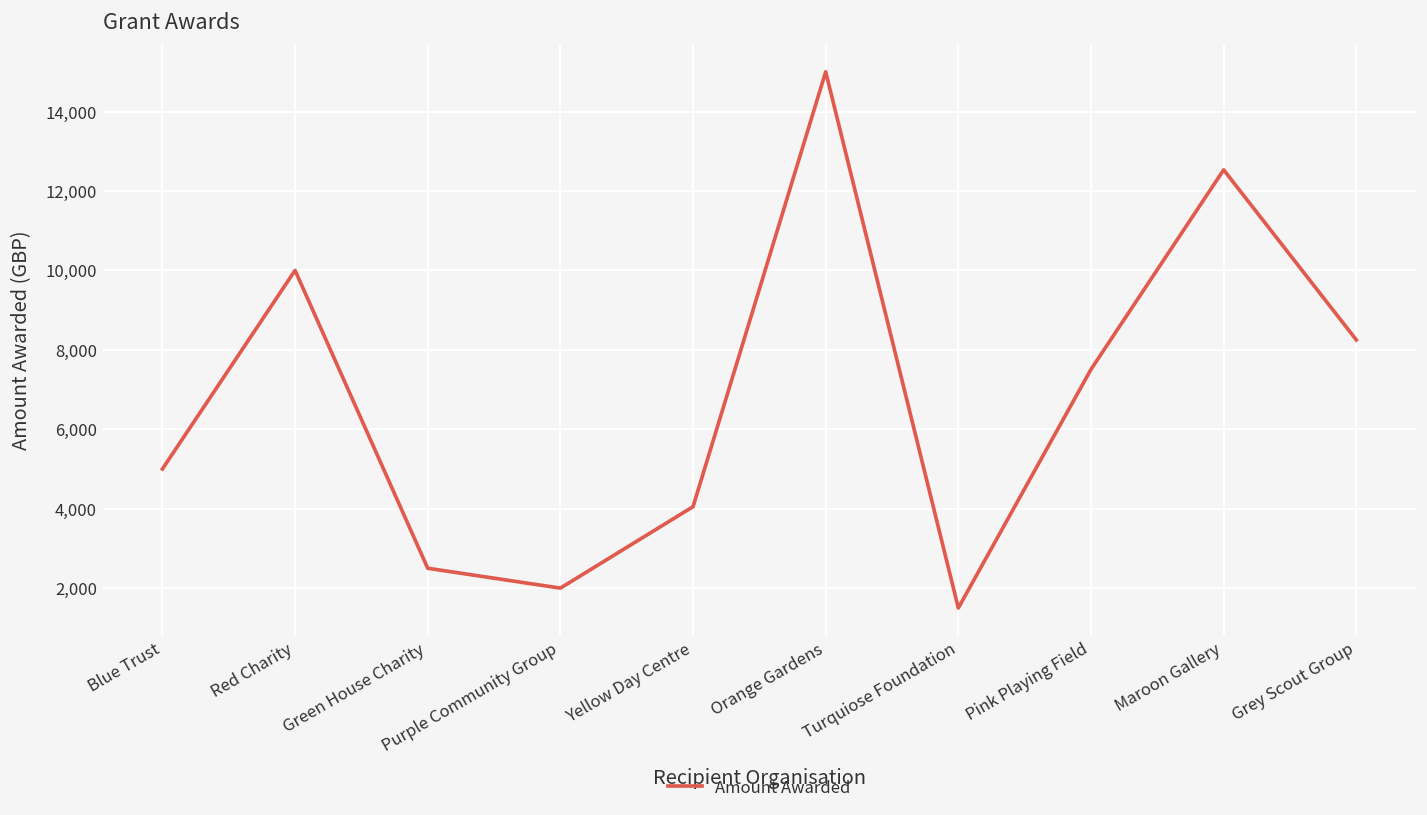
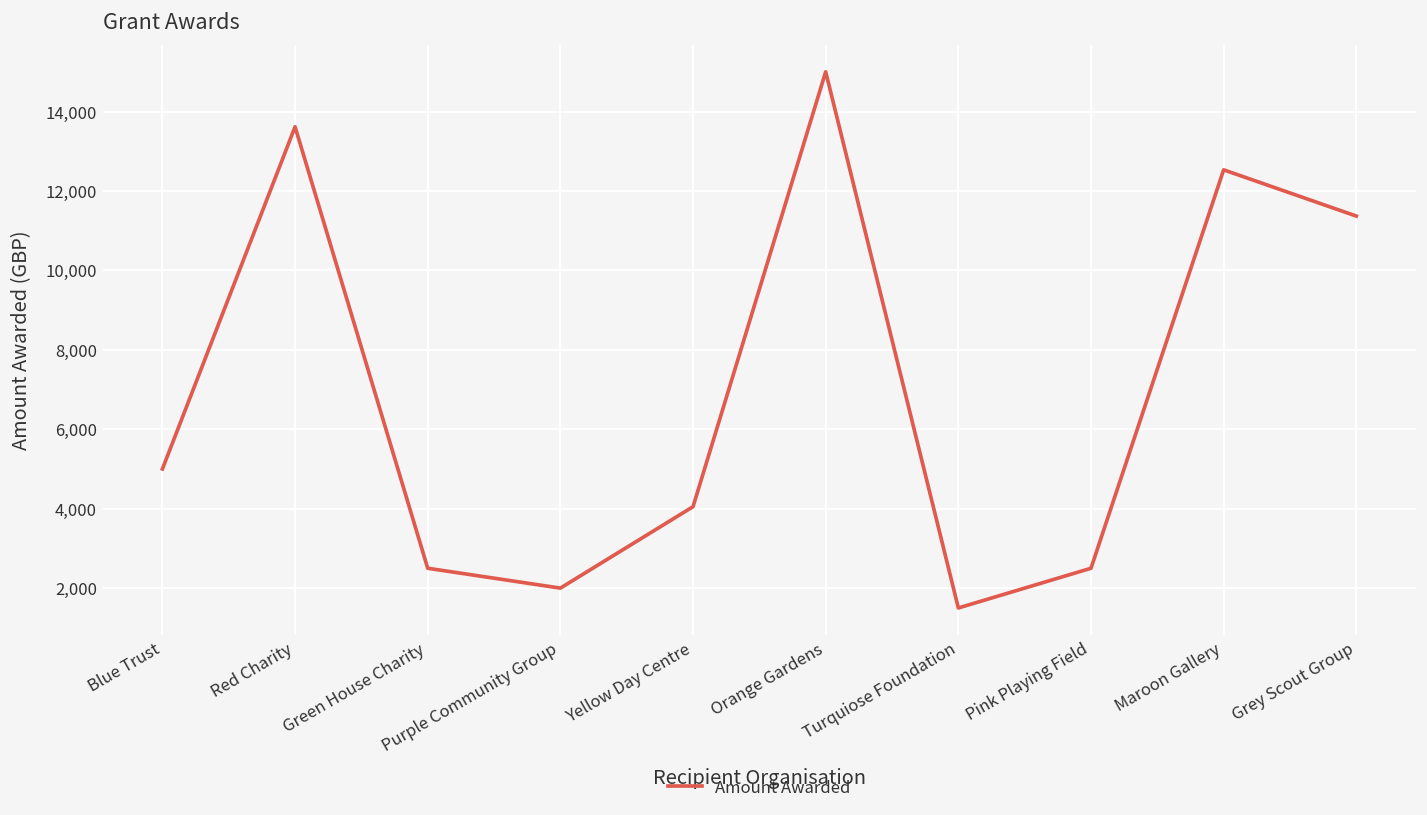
Red Charity: 10,000 -> 13,600
Pink Playing Field: 7,500 -> 2,500
Grey Scout Group: 8,300 -> 11,400
